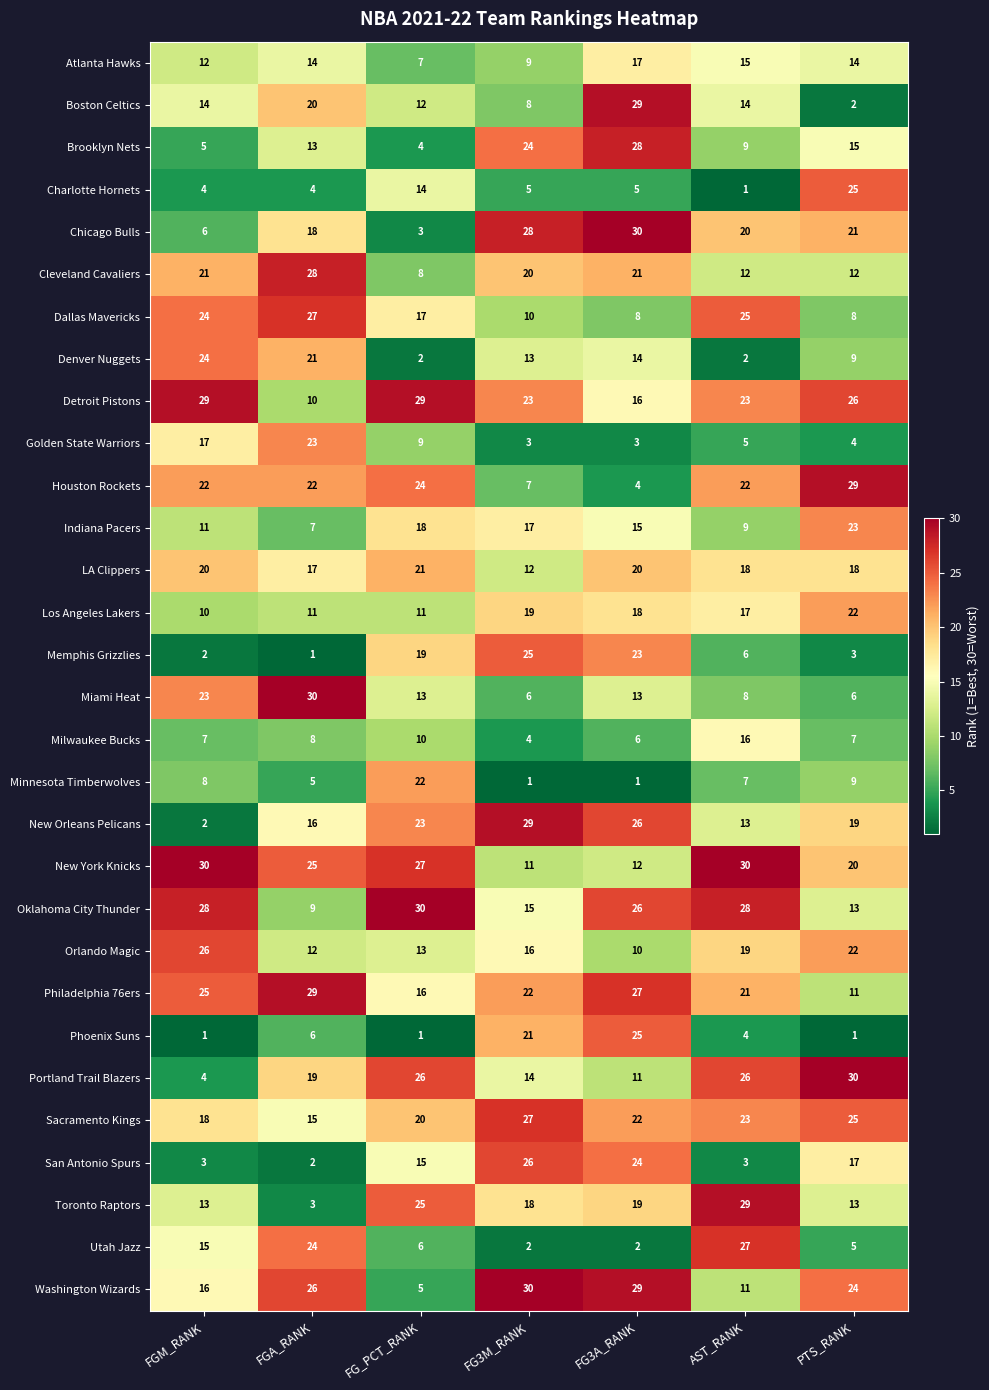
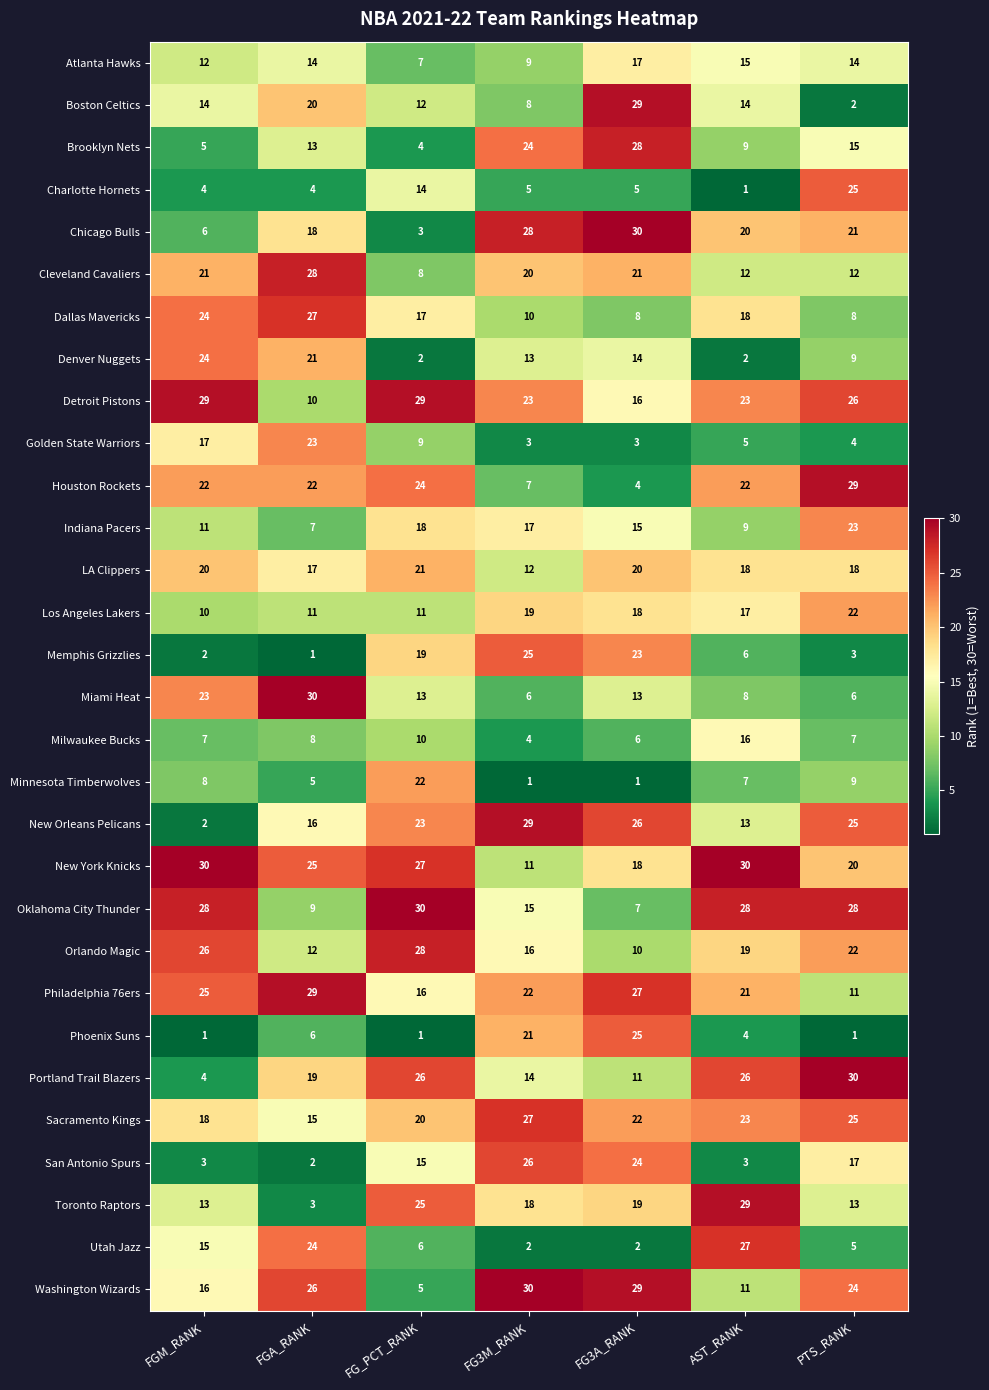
Dallas Mavericks, AST_RANK: 25 -> 18
New Orleans Pelicans, PTS_RANK: 19 -> 25
New York Knicks, FG3A_RANK: 12 -> 18
Oklahoma City Thunder, FG3A_RANK: 26 -> 7
Oklahoma City Thunder, PTS_RANK: 13 -> 28
Orlando Magic, FG_PCT_RANK: 13 -> 28
